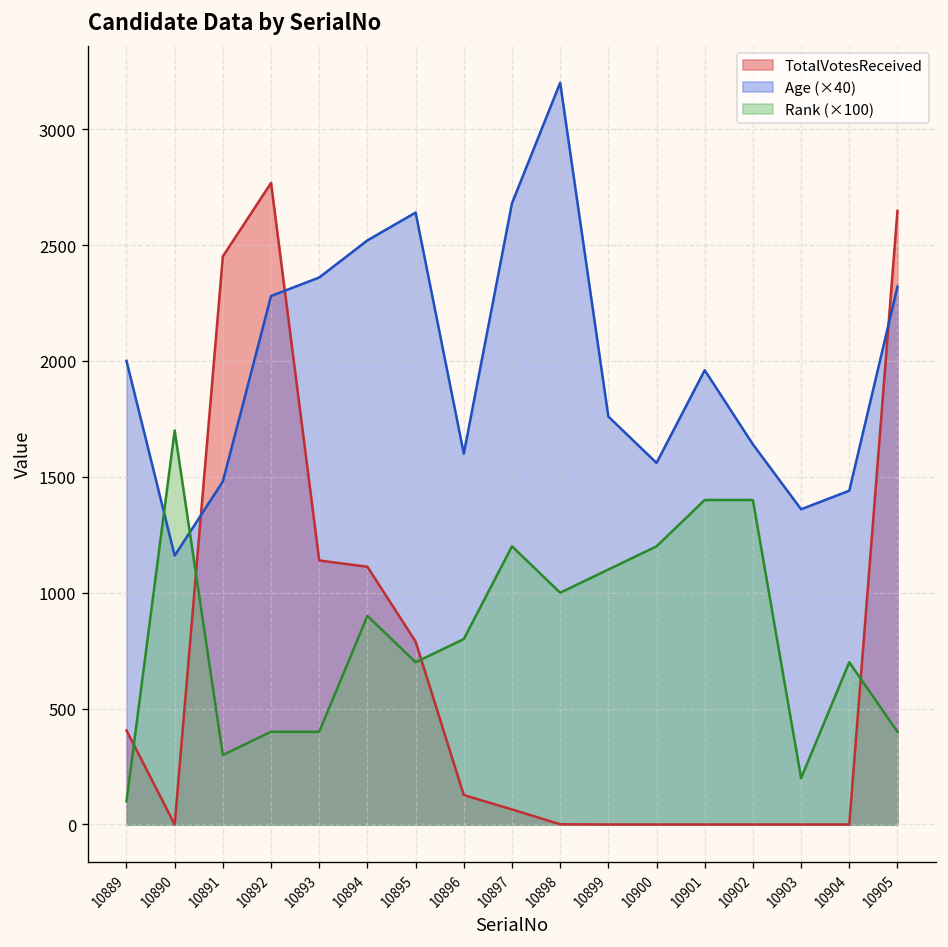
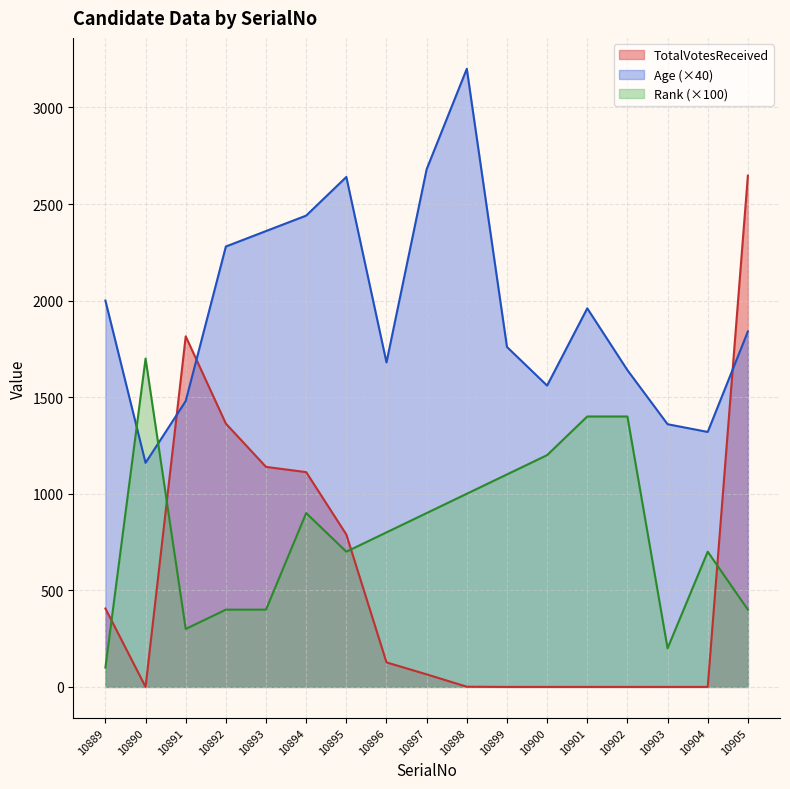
TotalVotesReceived, 10891: 2450 -> 1820
TotalVotesReceived, 10892: 2770 -> 1360
Age (×40), 10894: 2520 -> 2440
Age (×40), 10896: 1600 -> 1680
Rank (×100), 10897: 1200 -> 900
Age (×40), 10904: 1440 -> 1320
Age (×40), 10905: 2320 -> 1840
